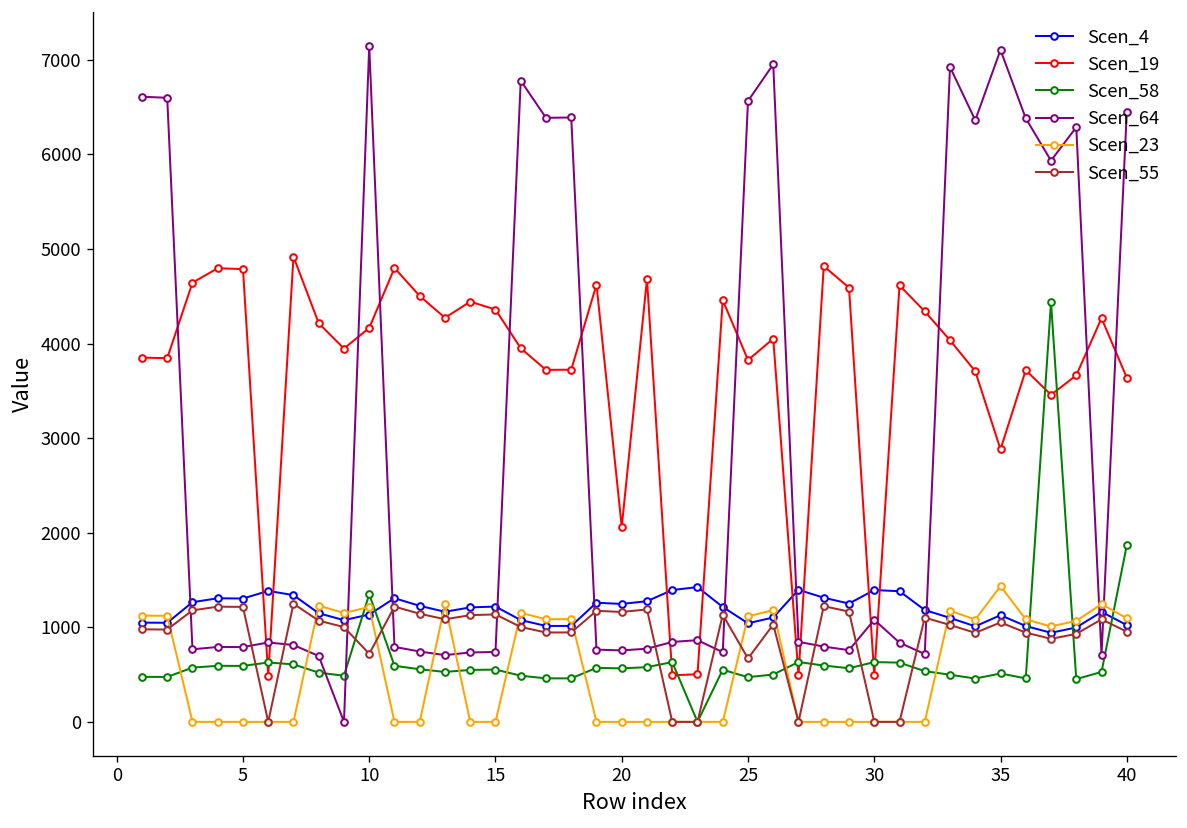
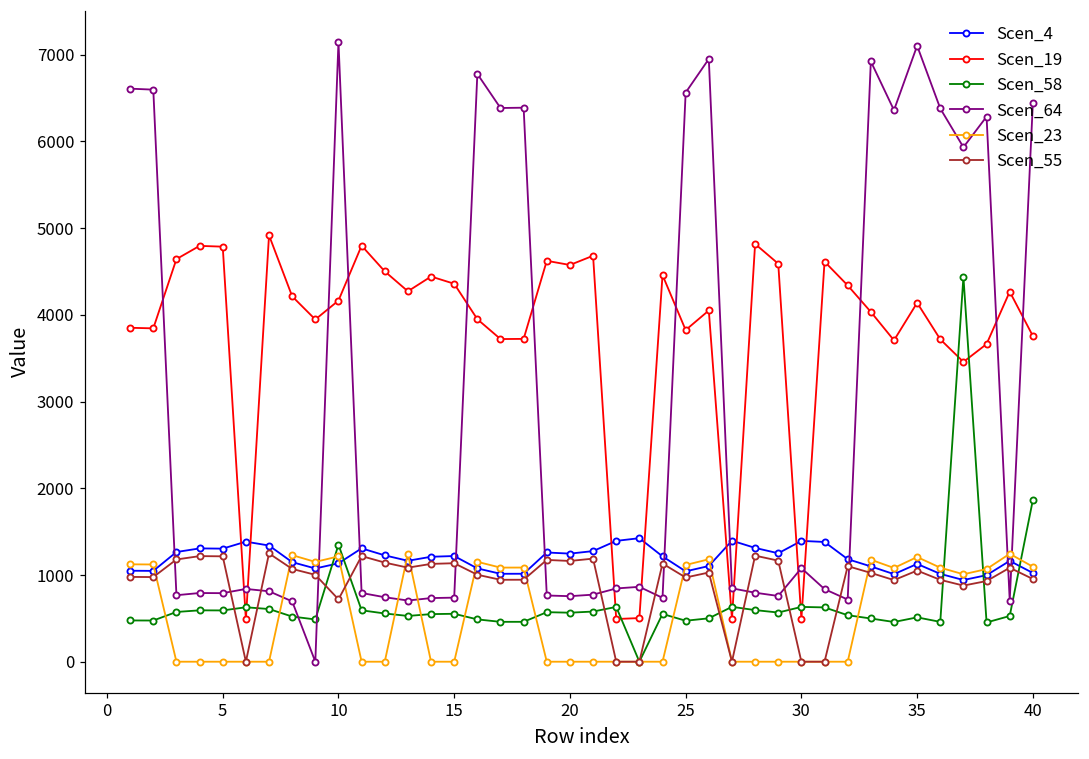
Scen_19, 20: 2100 -> 4600
Scen_55, 25: 700 -> 1000
Scen_19, 35: 2900 -> 4100
Scen_23, 35: 1400 -> 1200
Scen_19, 40: 3600 -> 3800
